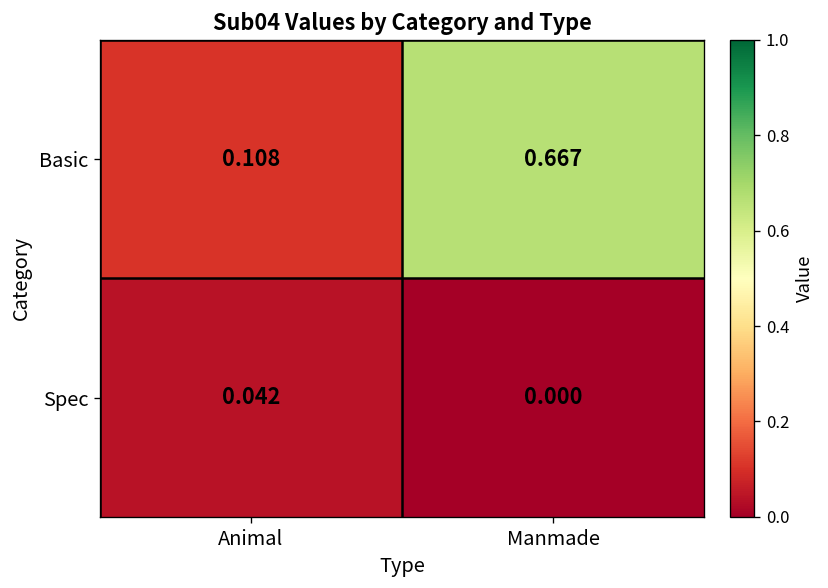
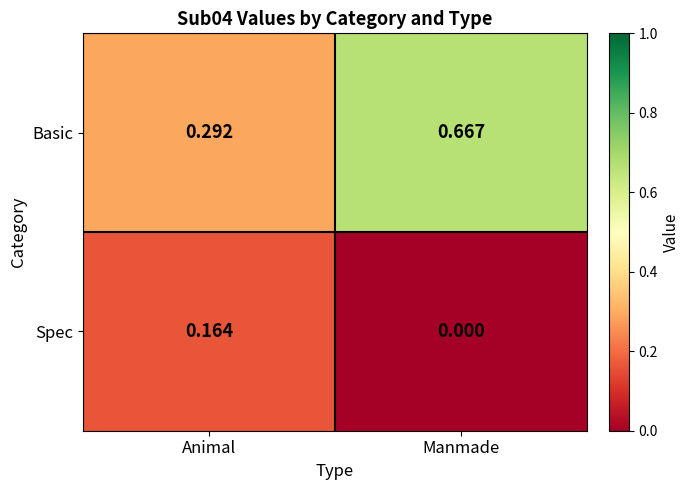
Basic, Animal: 0.108 -> 0.292
Spec, Animal: 0.042 -> 0.164
